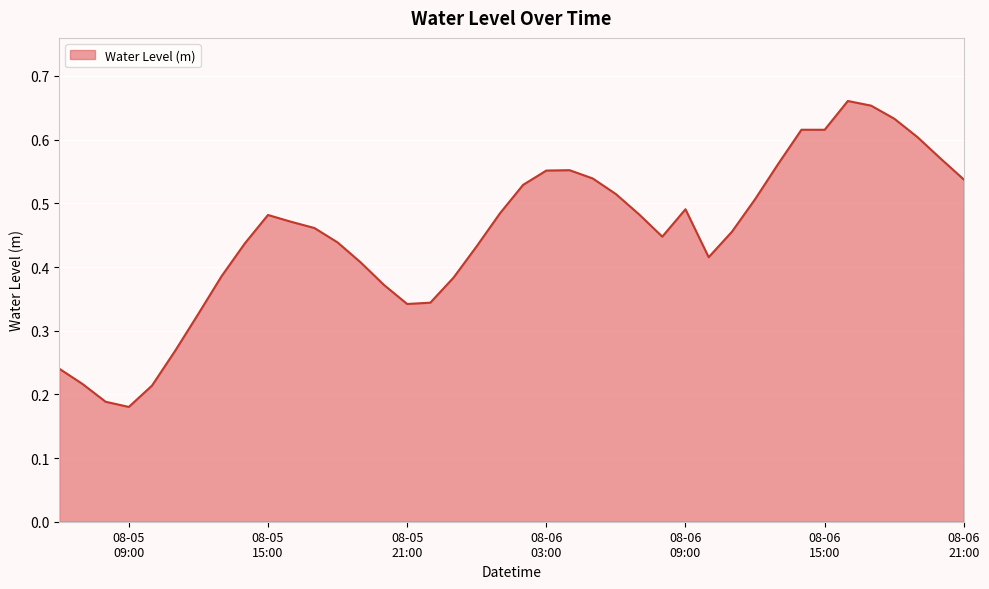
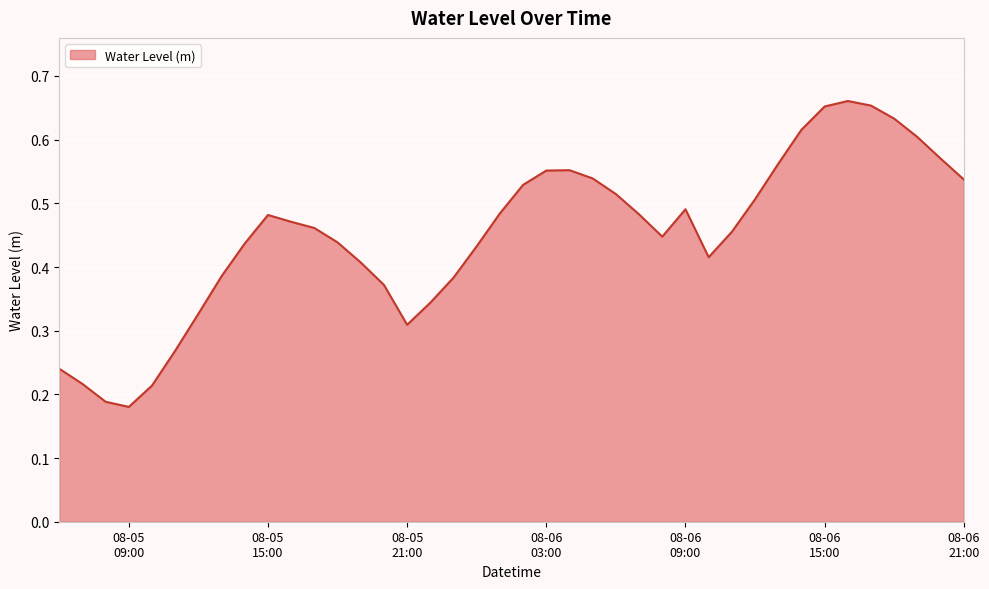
08-05 21:00: 0.34 -> 0.31
08-06 15:00: 0.62 -> 0.65
